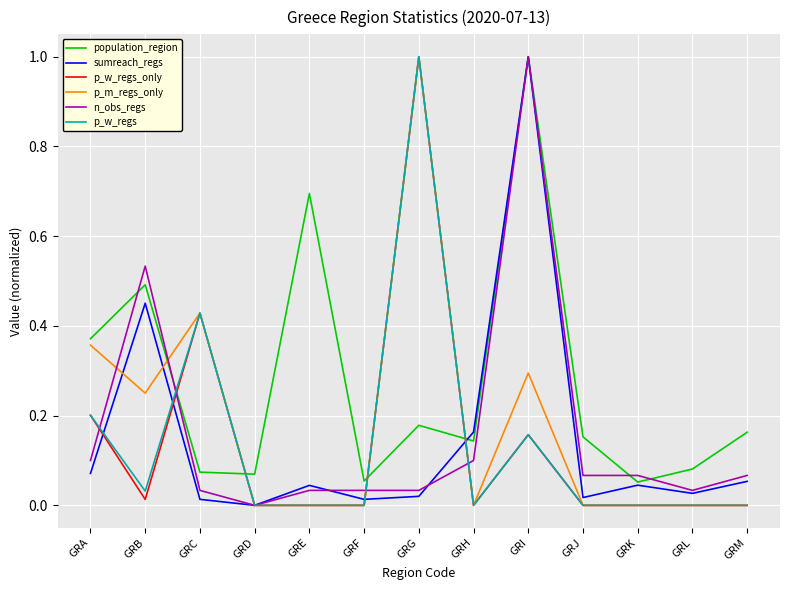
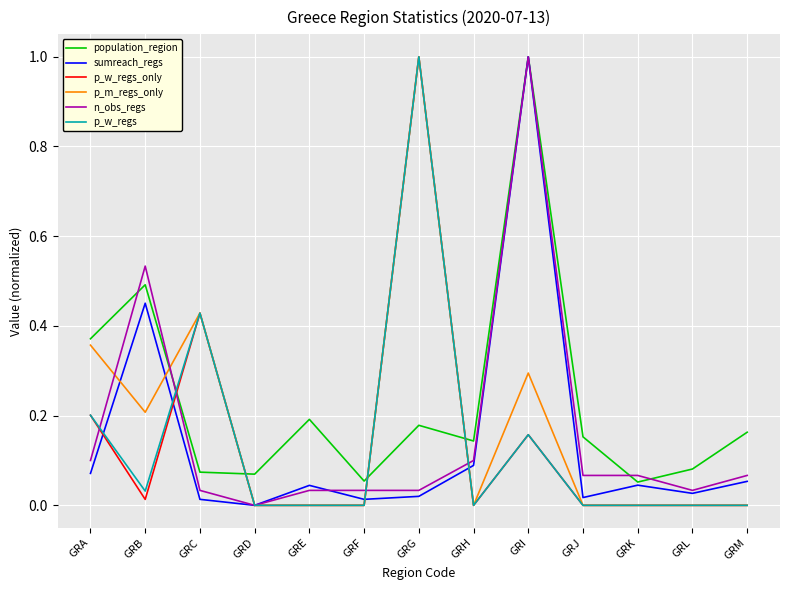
p_m_regs_only, GRB: 0.25 -> 0.21
population_region, GRE: 0.70 -> 0.19
sumreach_regs, GRH: 0.16 -> 0.09
